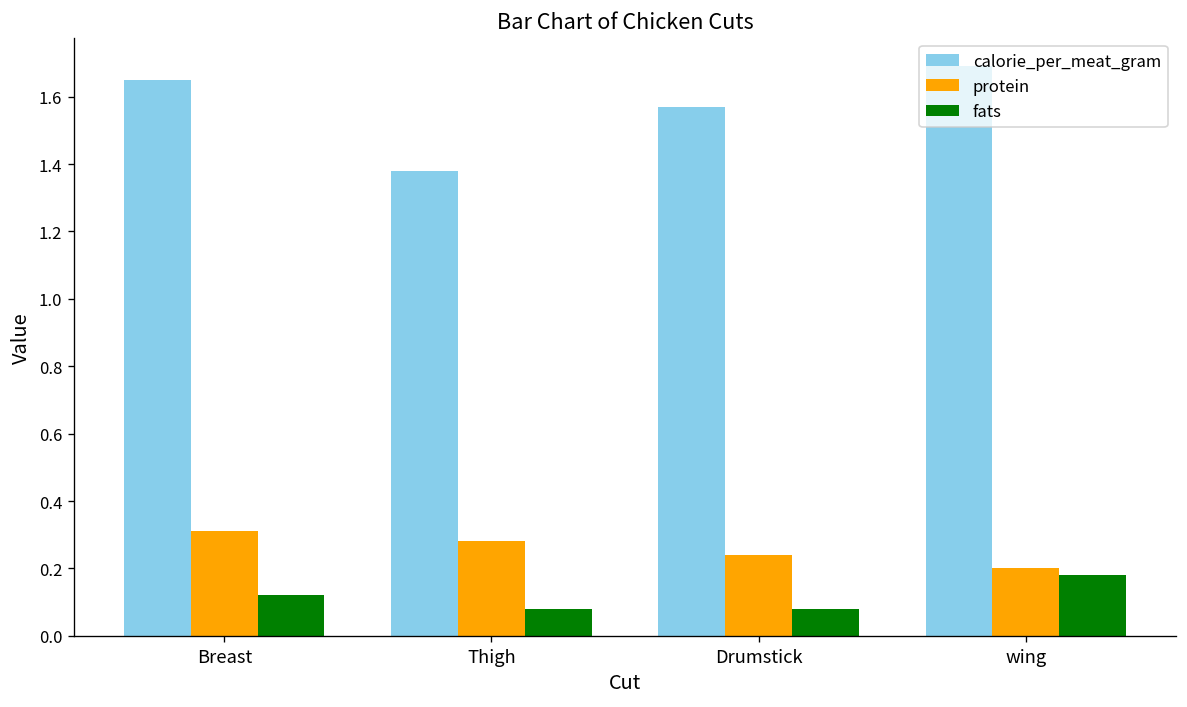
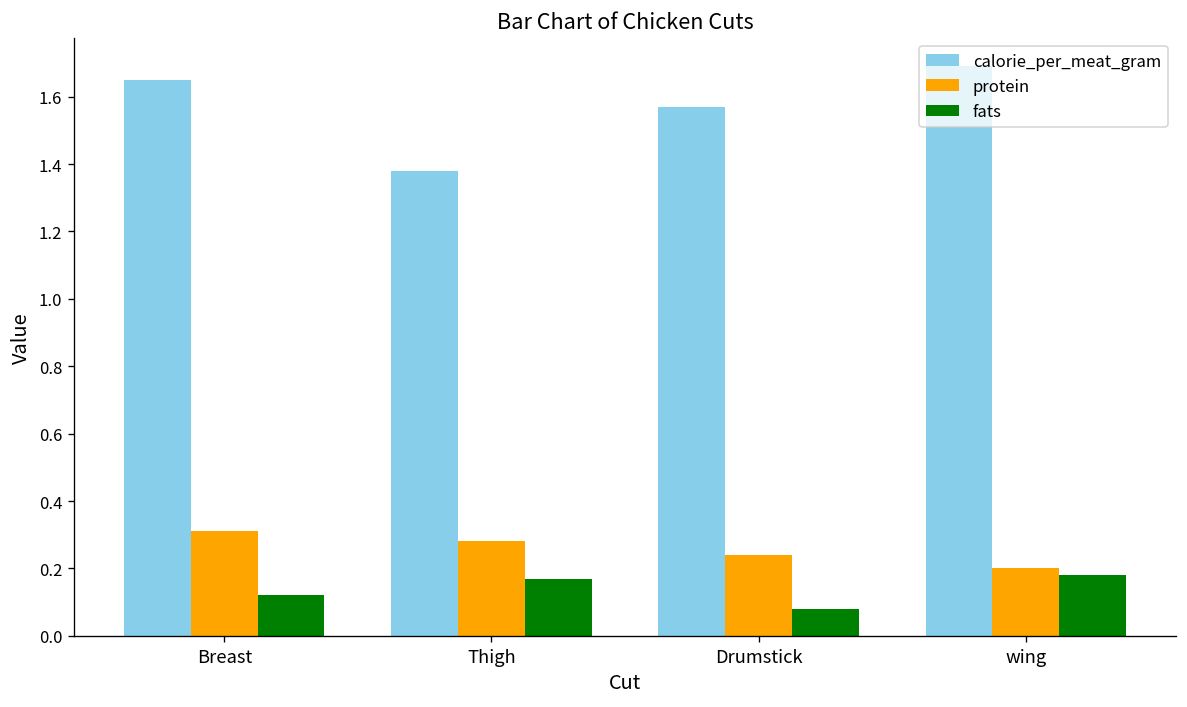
fats, Thigh: 0.08 -> 0.17
